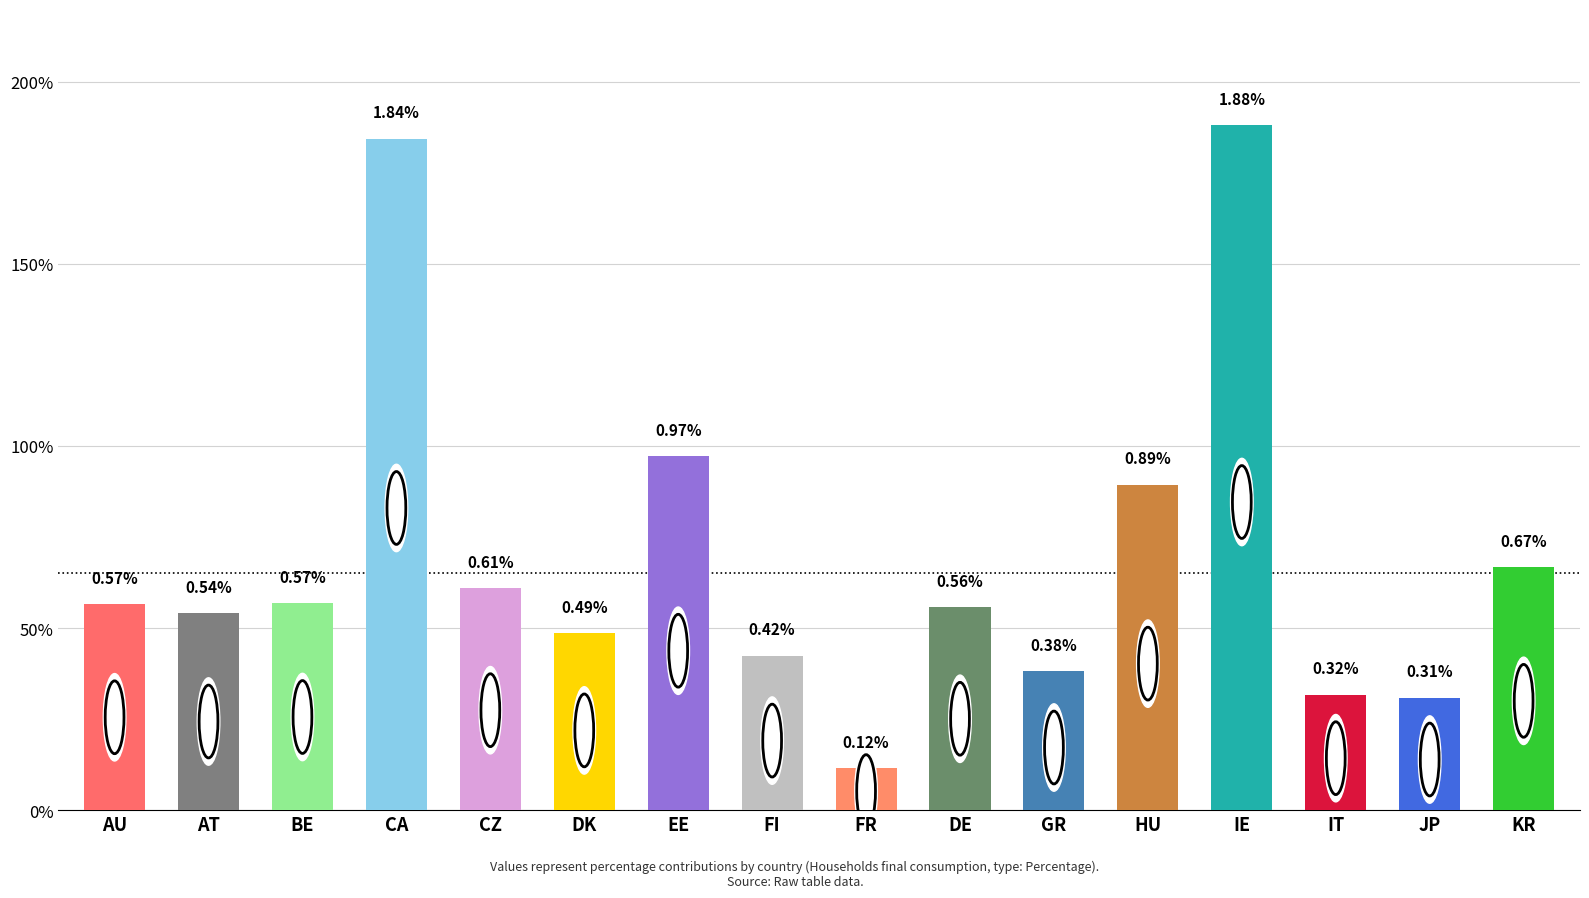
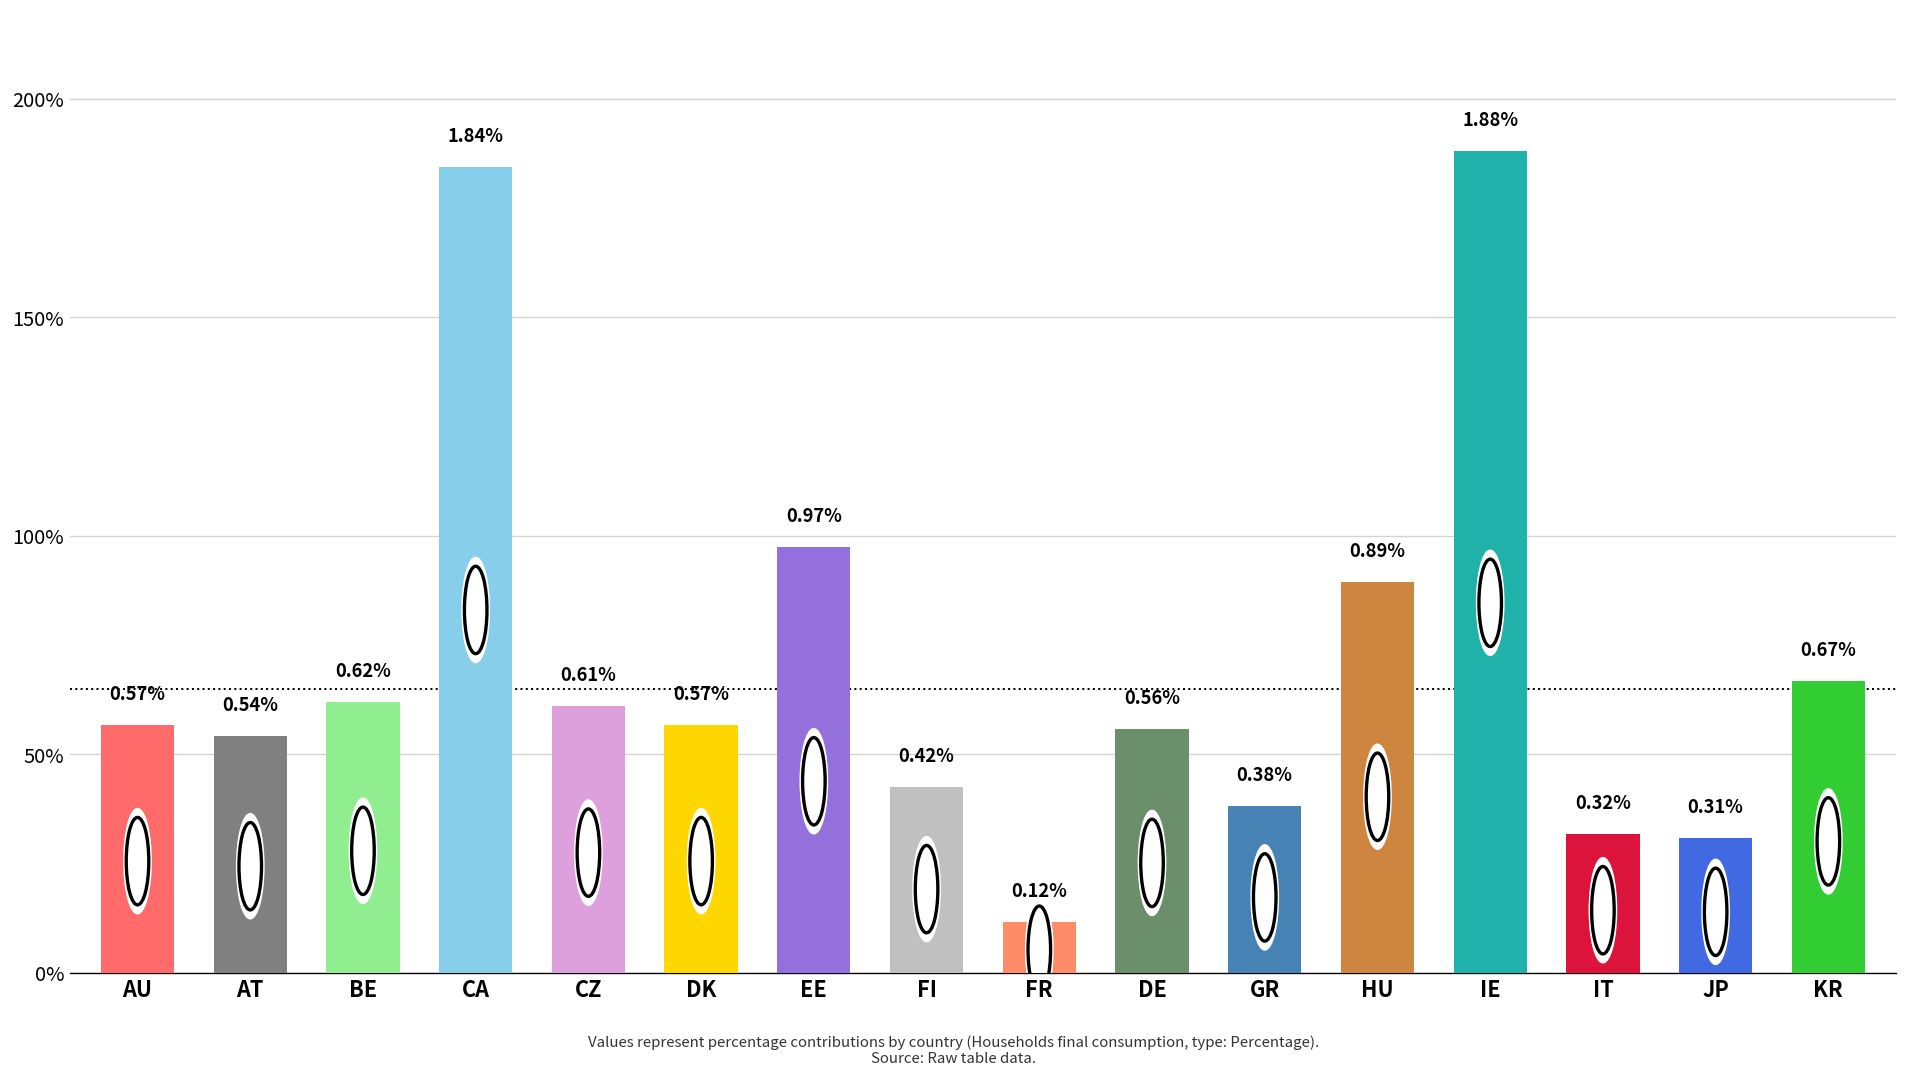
BE: 0.57% -> 0.62%
DK: 0.49% -> 0.57%
